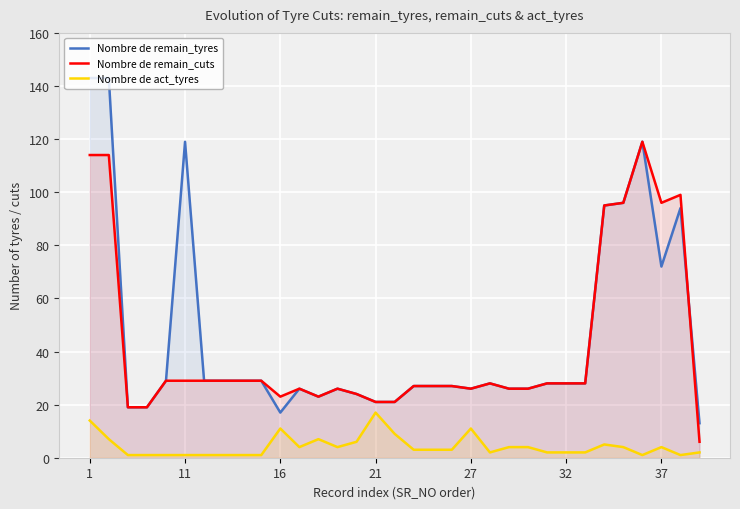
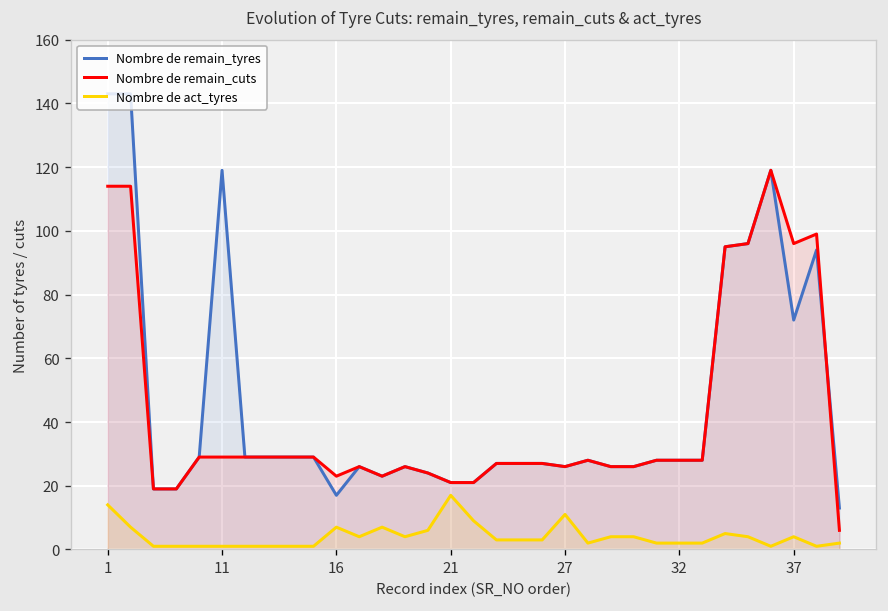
Nombre de act_tyres, 16: 11 -> 7
